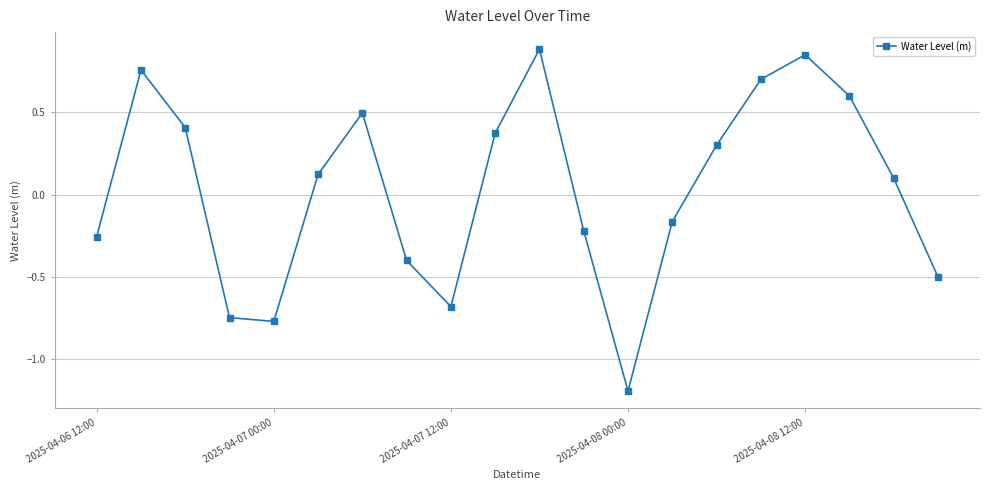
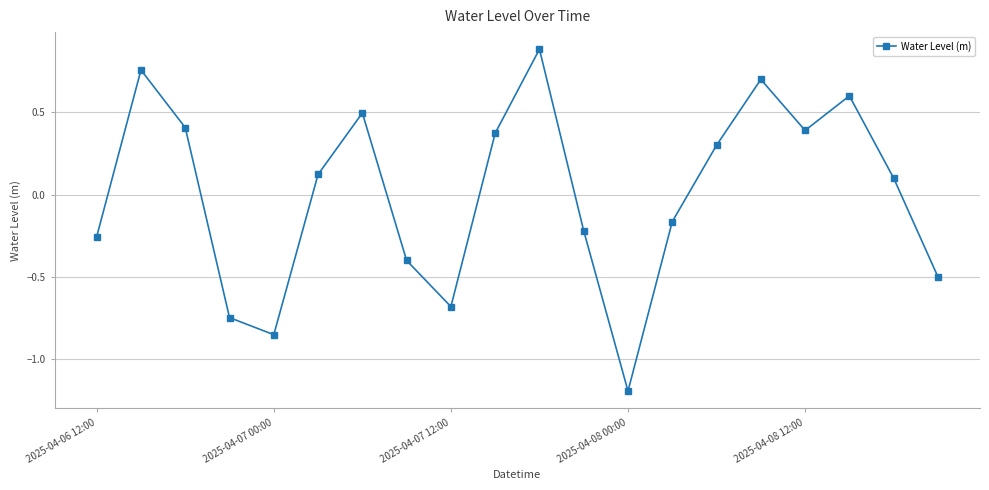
2025-04-07 00:00: -0.77 -> -0.85
2025-04-08 12:00: 0.85 -> 0.39
